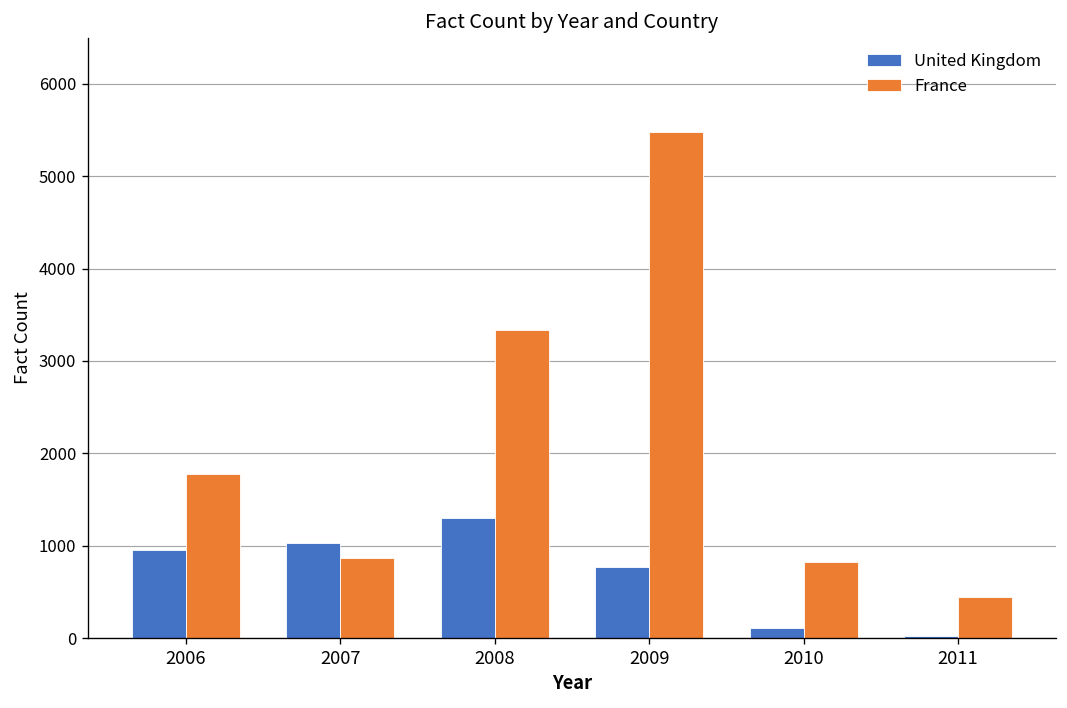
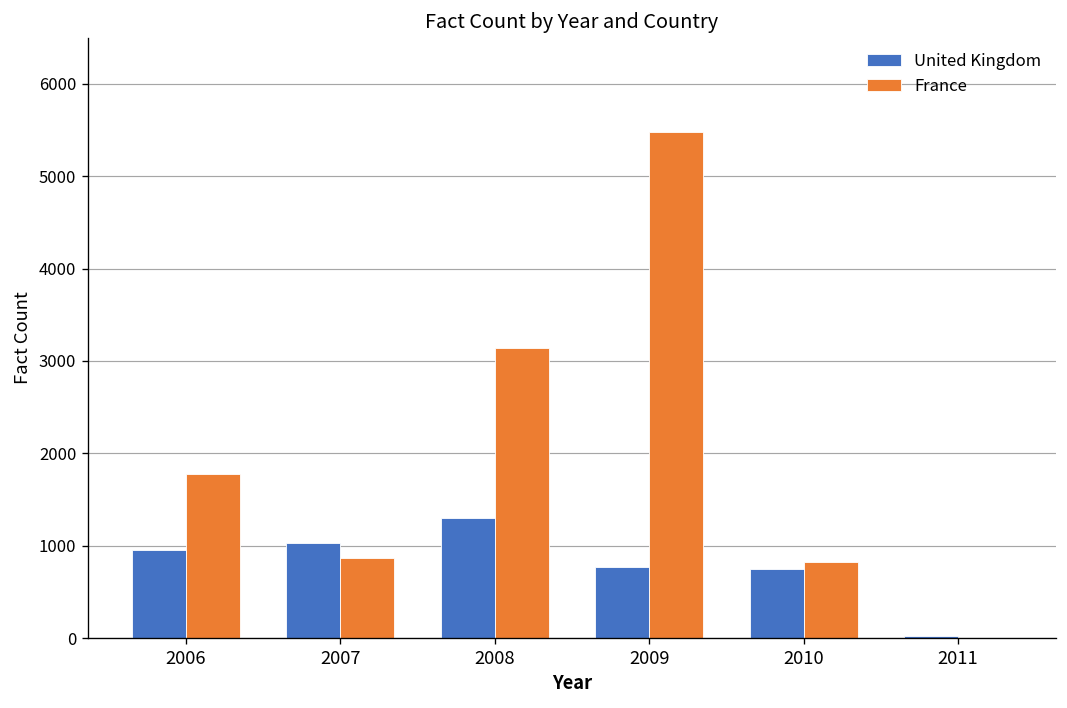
France, 2008: 3300 -> 3100
United Kingdom, 2010: 100 -> 800
France, 2011: 400 -> 0
